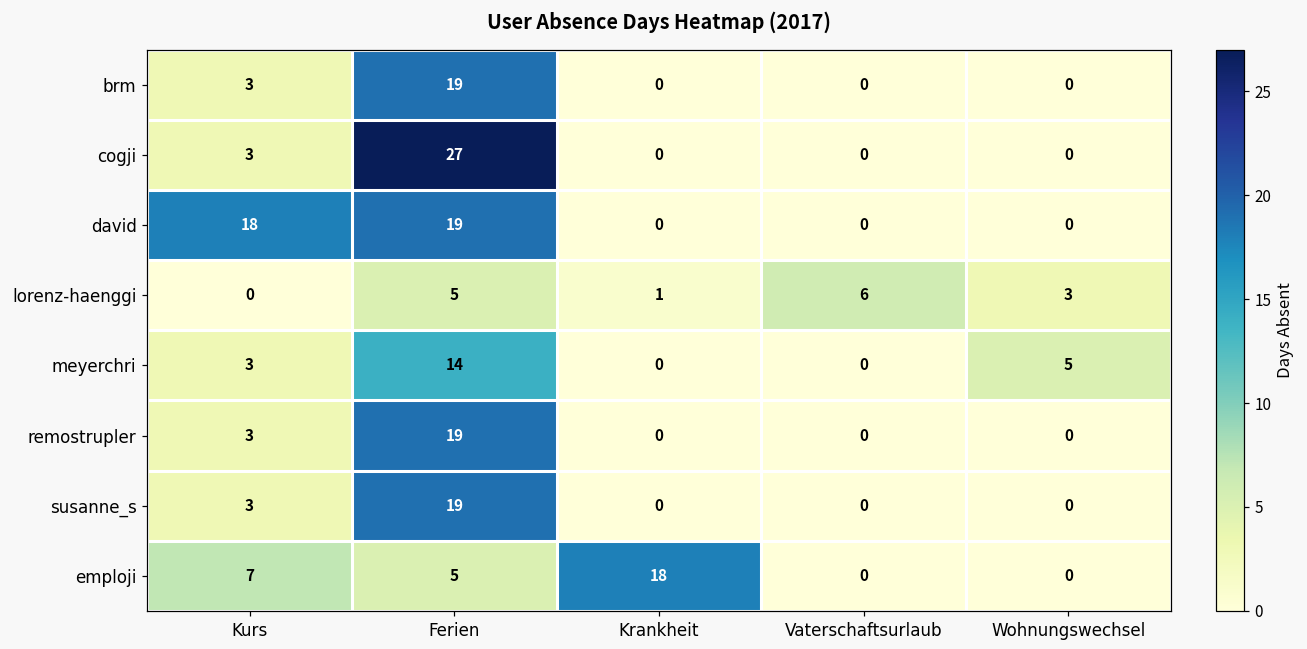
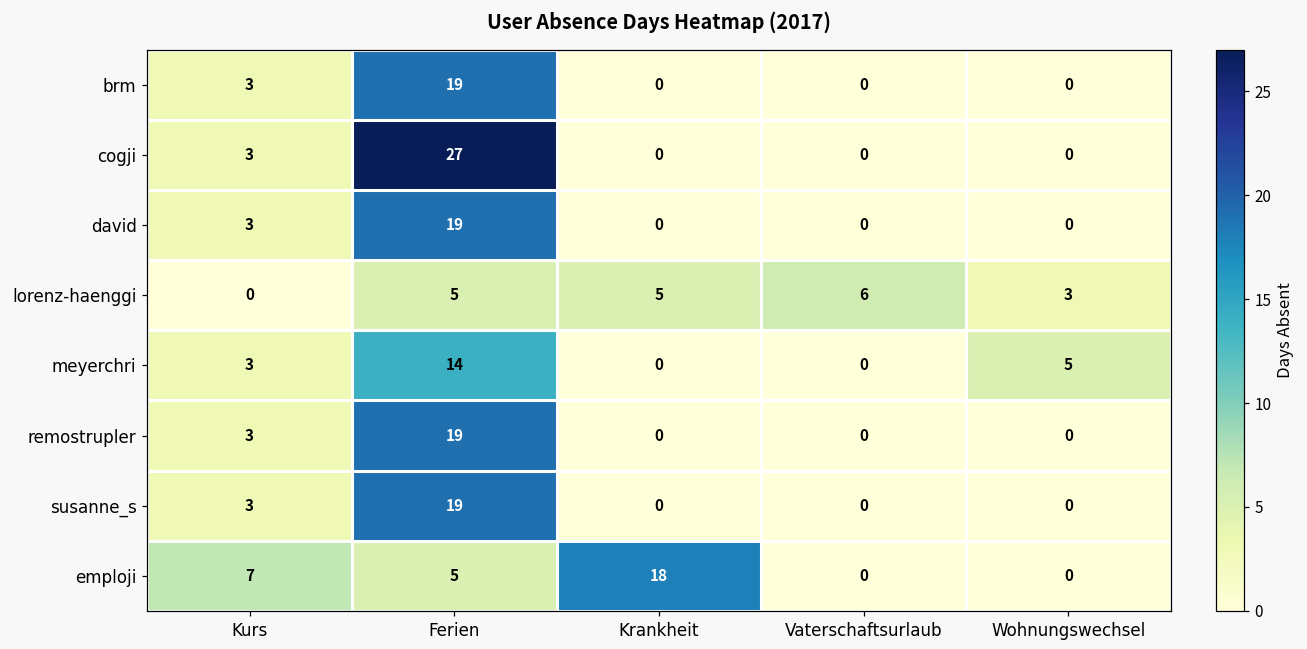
david, Kurs: 18 -> 3
lorenz-haenggi, Krankheit: 1 -> 5
